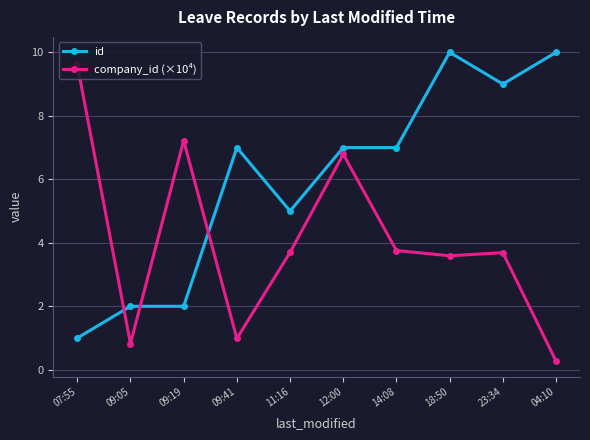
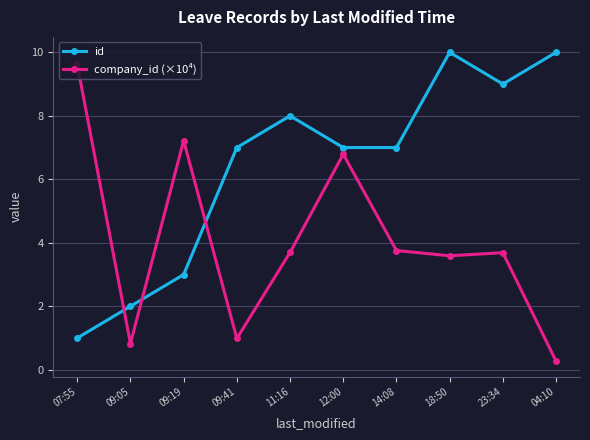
id, 09:19: 2 -> 3
id, 11:16: 5 -> 8
